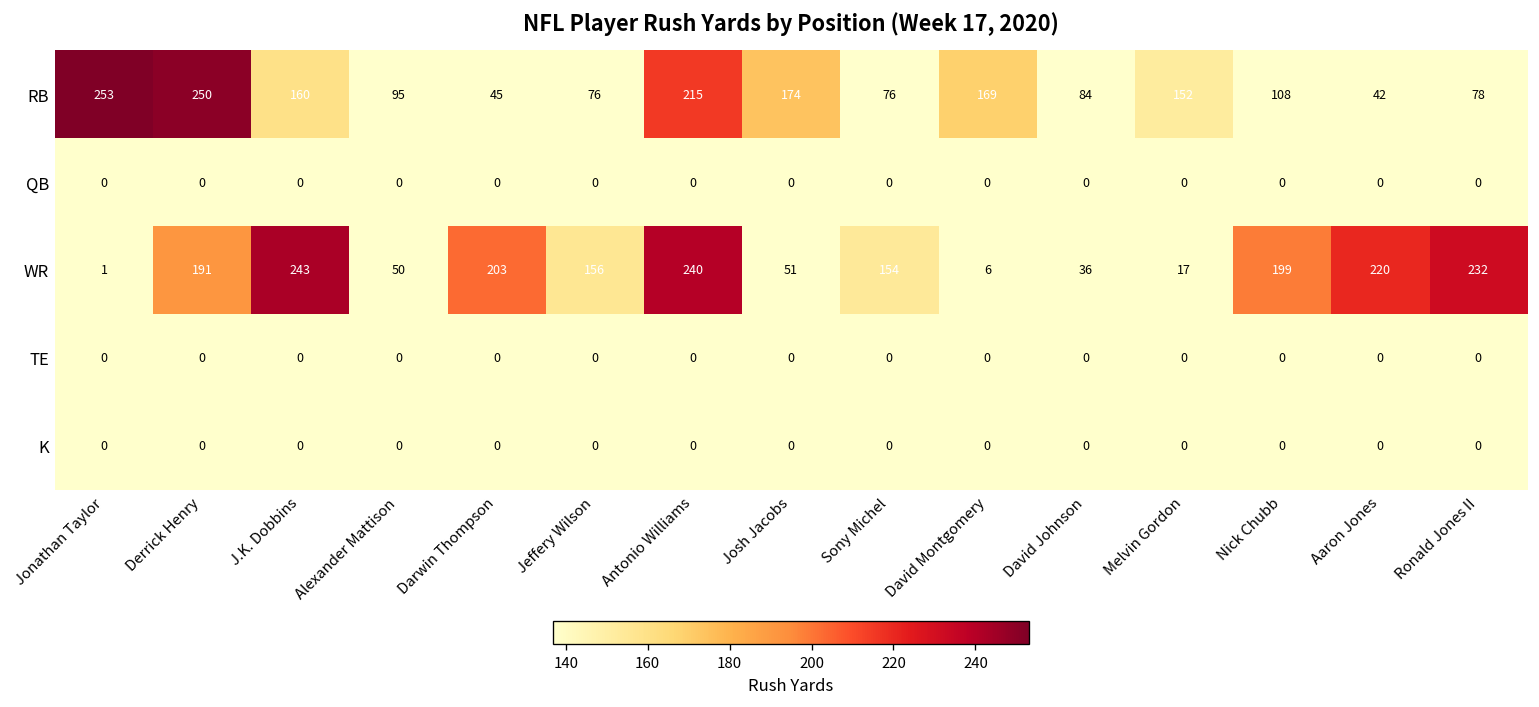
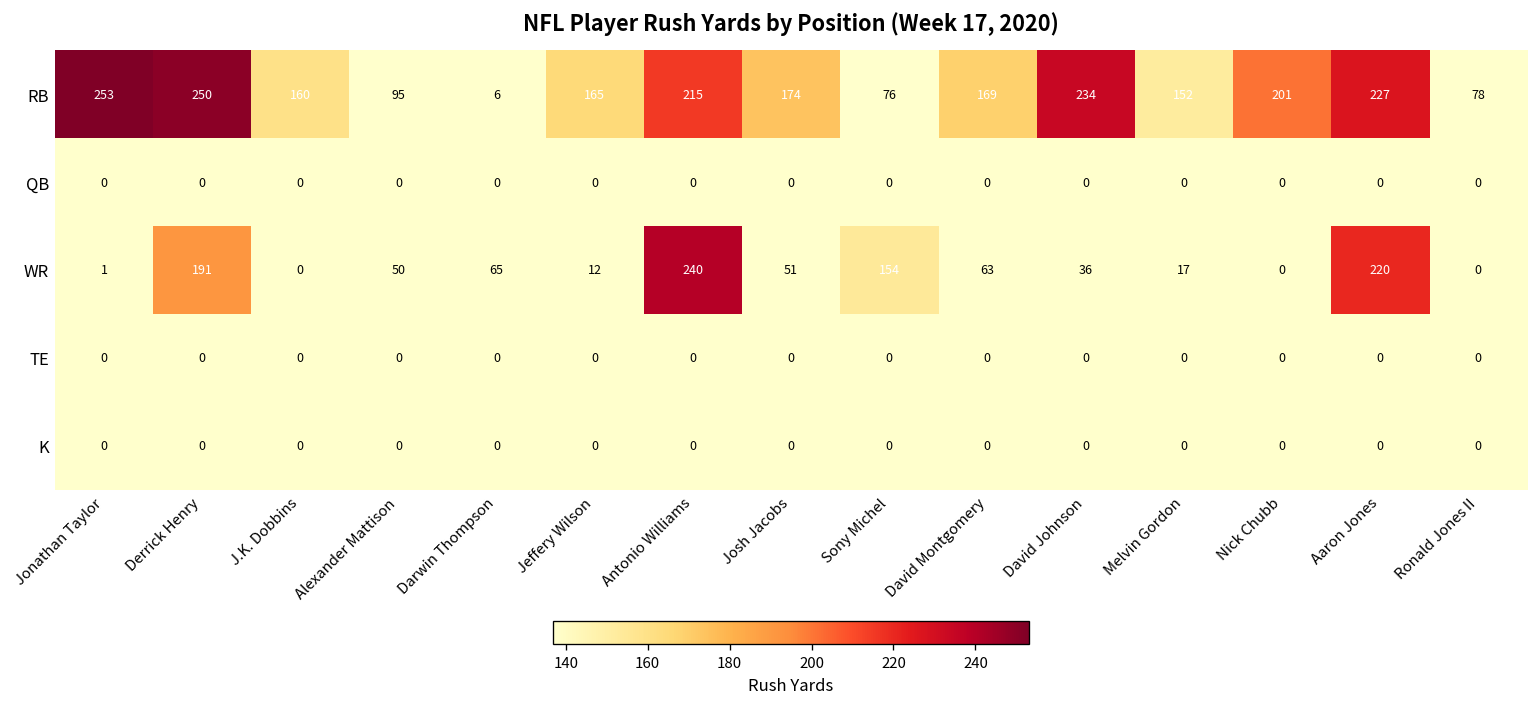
RB, Darwin Thompson: 45 -> 6
RB, Jeffery Wilson: 76 -> 165
RB, David Johnson: 84 -> 234
RB, Nick Chubb: 108 -> 201
RB, Aaron Jones: 42 -> 227
WR, J.K. Dobbins: 243 -> 0
WR, Darwin Thompson: 203 -> 65
WR, Jeffery Wilson: 156 -> 12
WR, David Montgomery: 6 -> 63
WR, Nick Chubb: 199 -> 0
WR, Ronald Jones II: 232 -> 0
